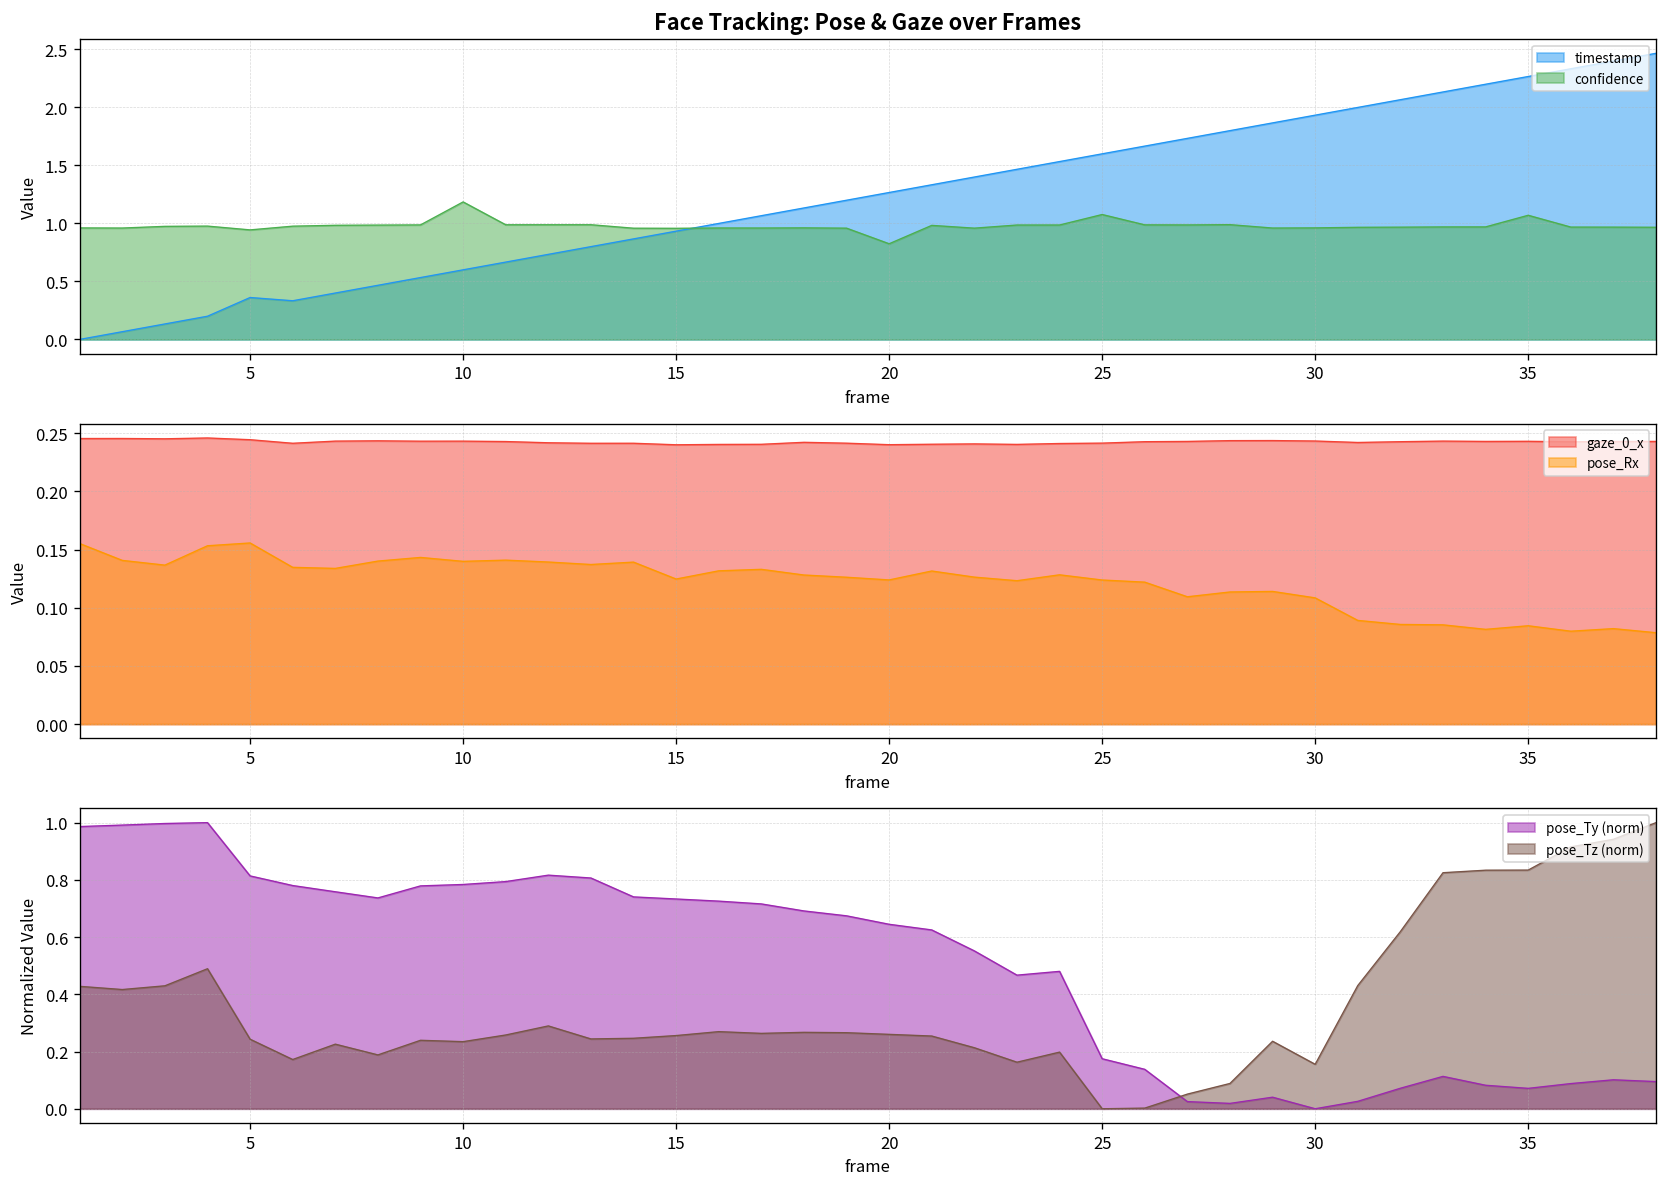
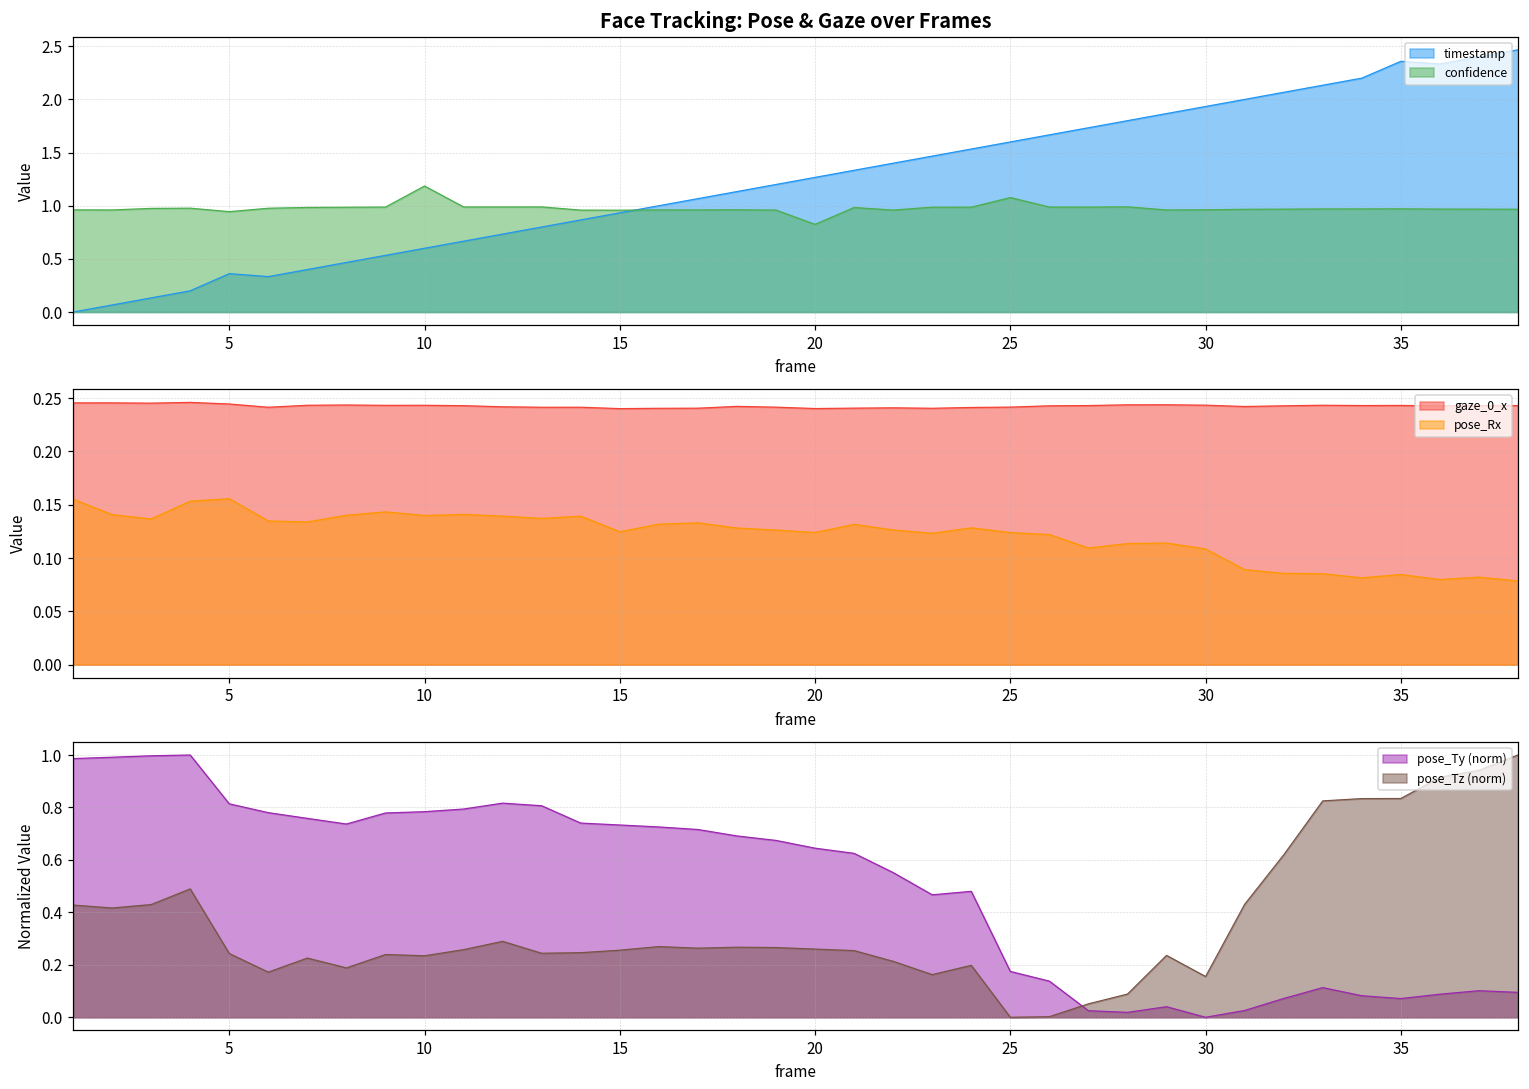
Face Tracking: Pose & Gaze over Frames, timestamp, 35: 2.3 -> 2.4
Face Tracking: Pose & Gaze over Frames, confidence, 35: 1.1 -> 1.0
